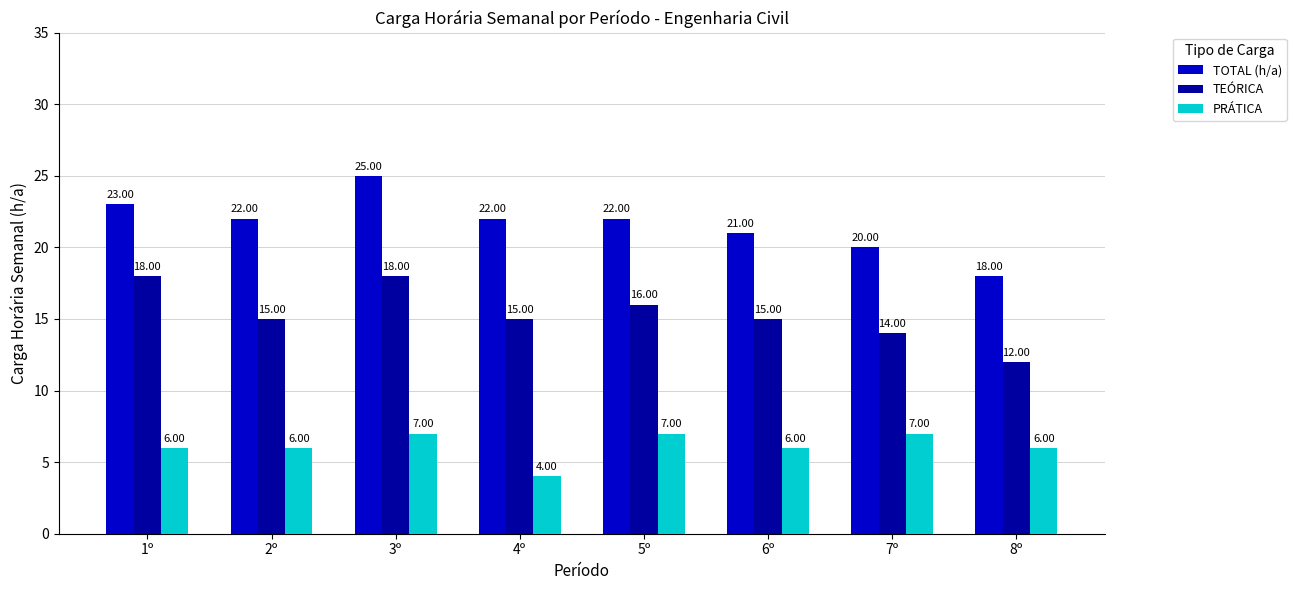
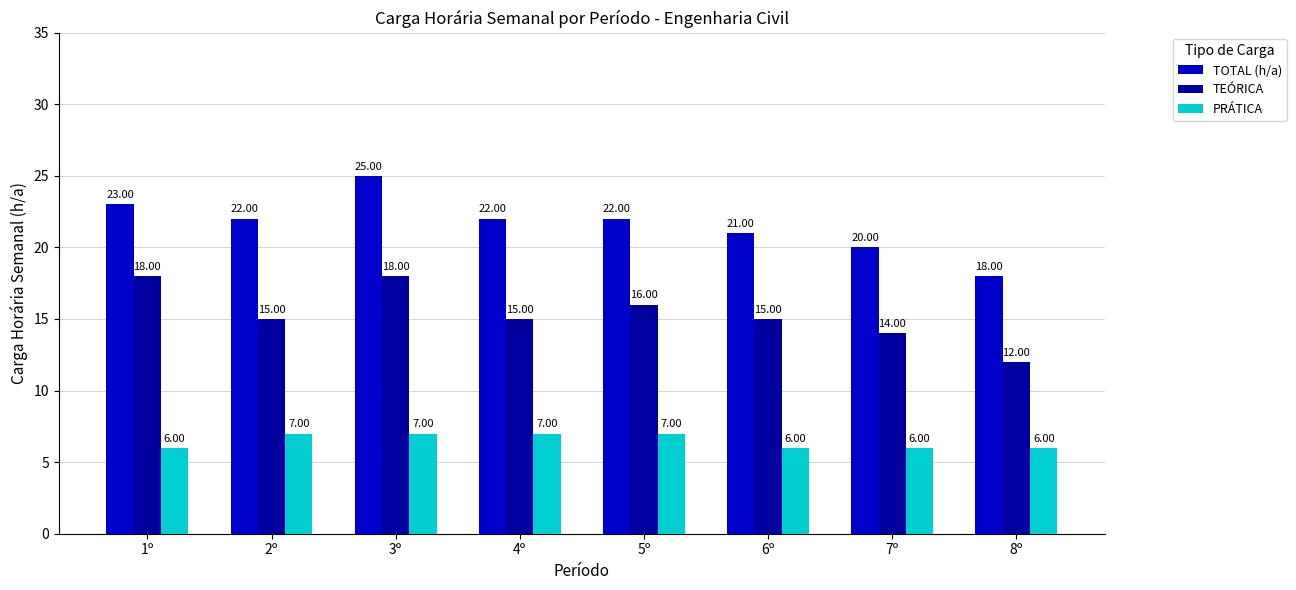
PRÁTICA, 2º: 6.00 -> 7.00
PRÁTICA, 4º: 4.00 -> 7.00
PRÁTICA, 7º: 7.00 -> 6.00
